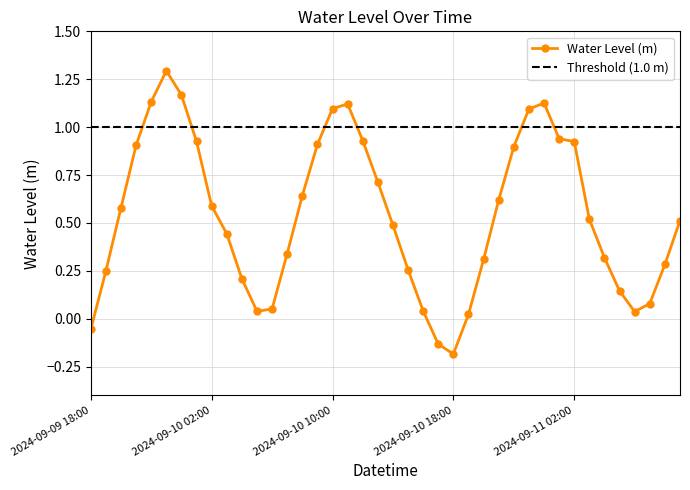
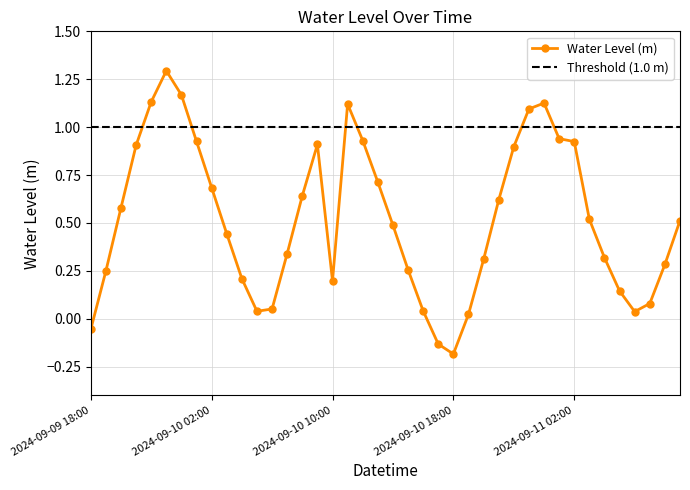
2024-09-10 02:00: 0.59 -> 0.68
2024-09-10 10:00: 1.10 -> 0.20
